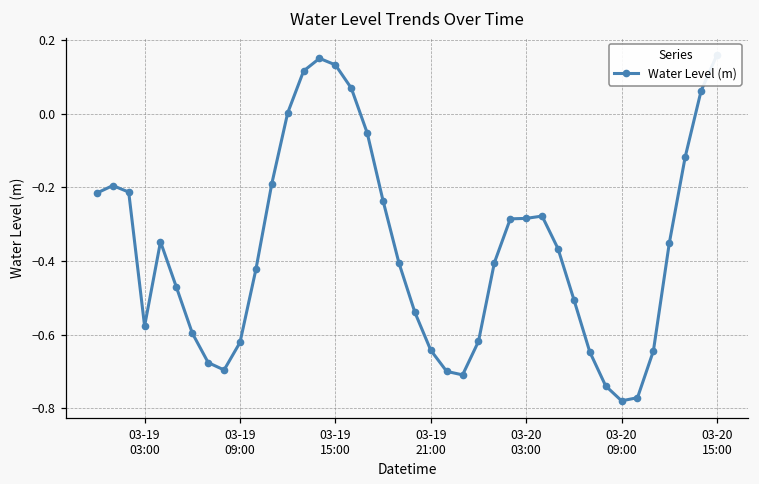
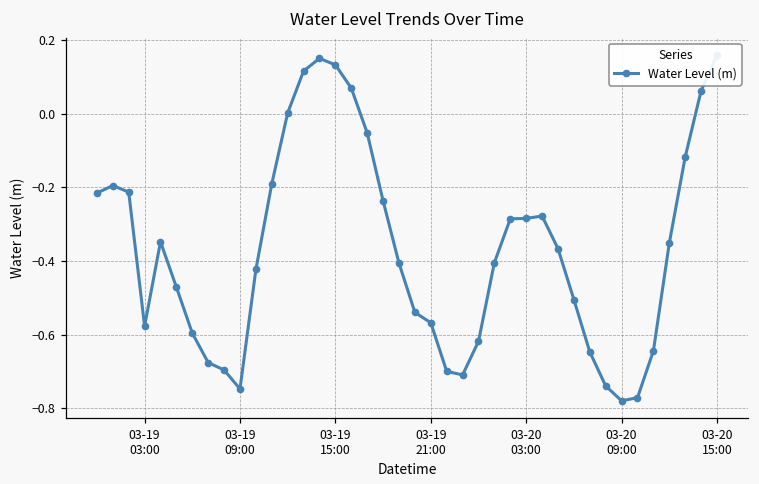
03-19 09:00: -0.62 -> -0.75
03-19 21:00: -0.64 -> -0.57
